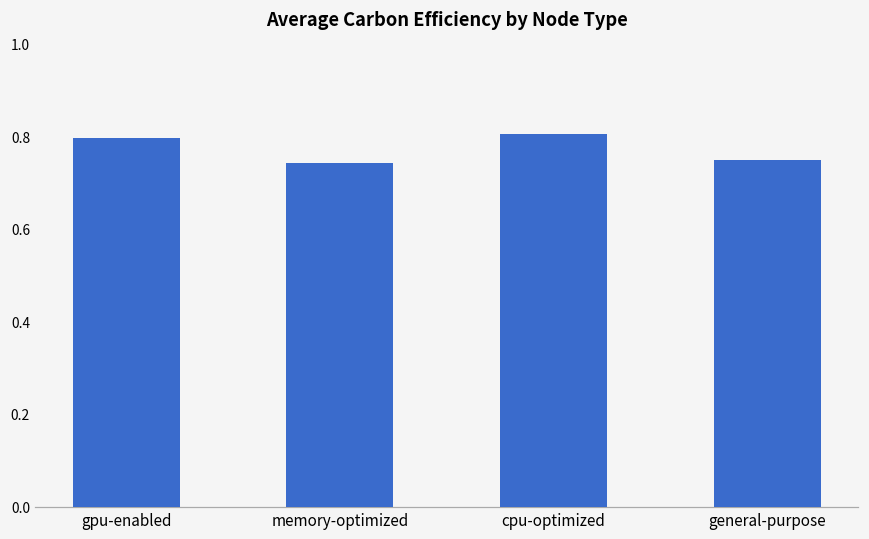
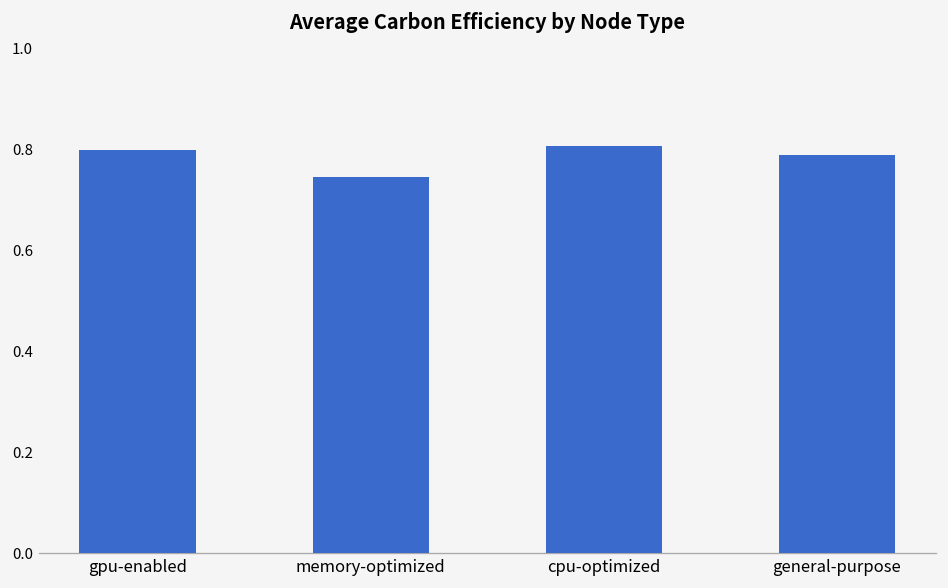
general-purpose: 0.75 -> 0.79
